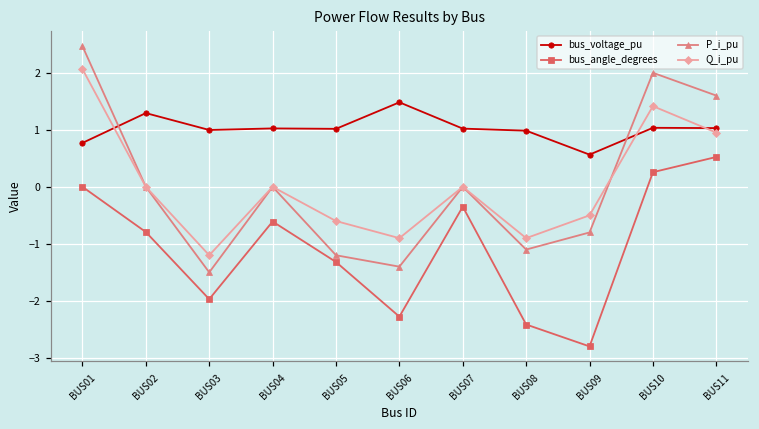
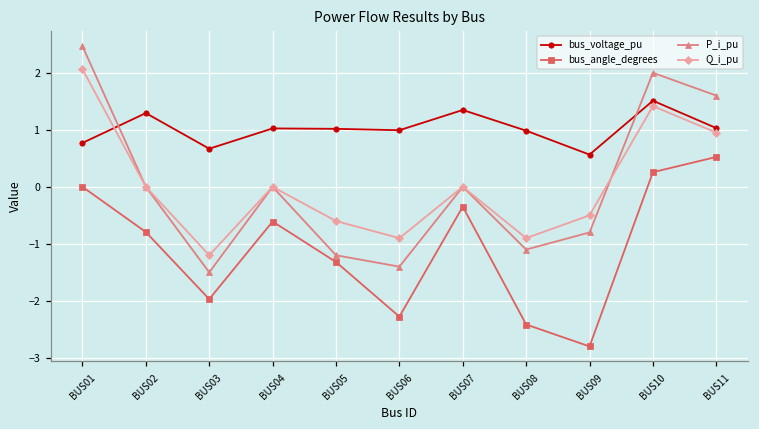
bus_voltage_pu, BUS03: 1.0 -> 0.7
bus_voltage_pu, BUS06: 1.5 -> 1.0
bus_voltage_pu, BUS07: 1.0 -> 1.3
bus_voltage_pu, BUS10: 1.0 -> 1.5
